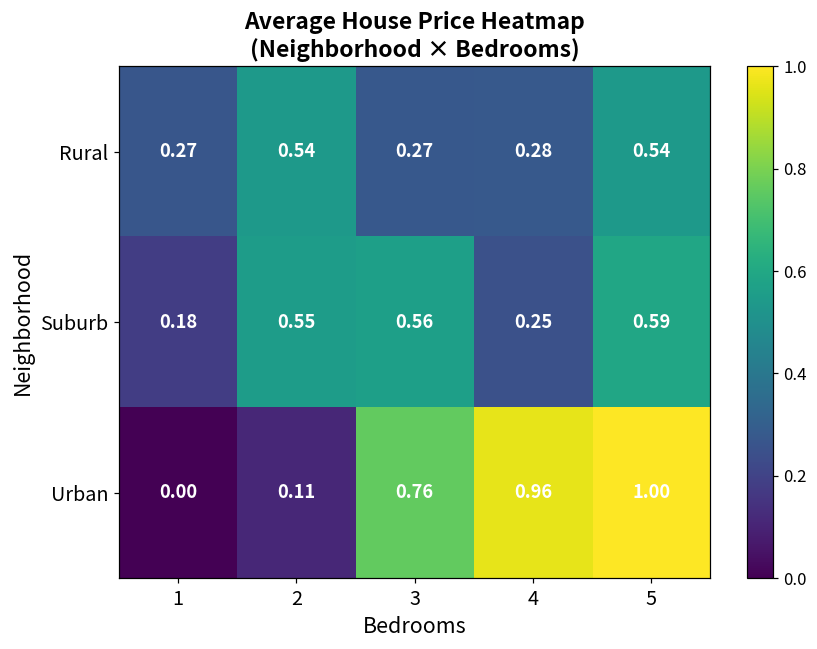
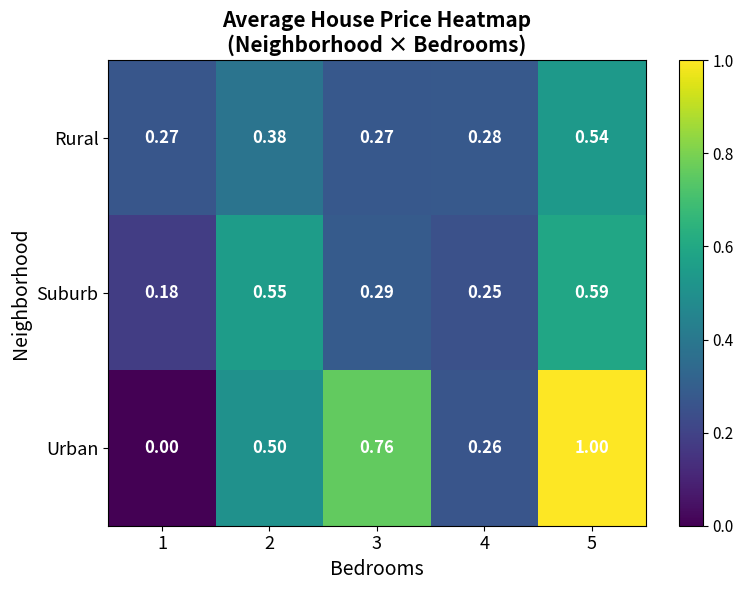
Rural, 2: 0.54 -> 0.38
Suburb, 3: 0.56 -> 0.29
Urban, 2: 0.11 -> 0.50
Urban, 4: 0.96 -> 0.26
